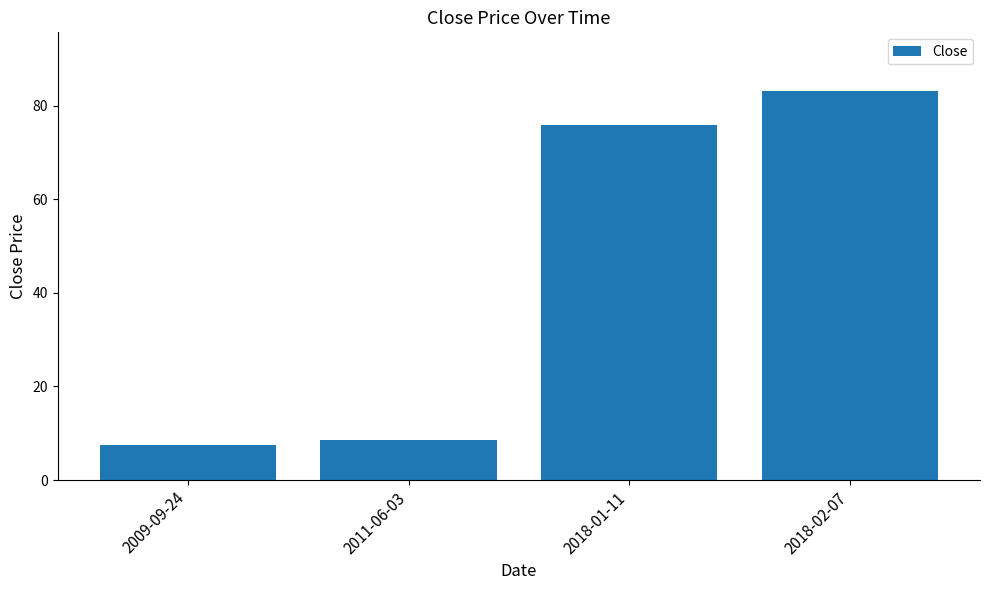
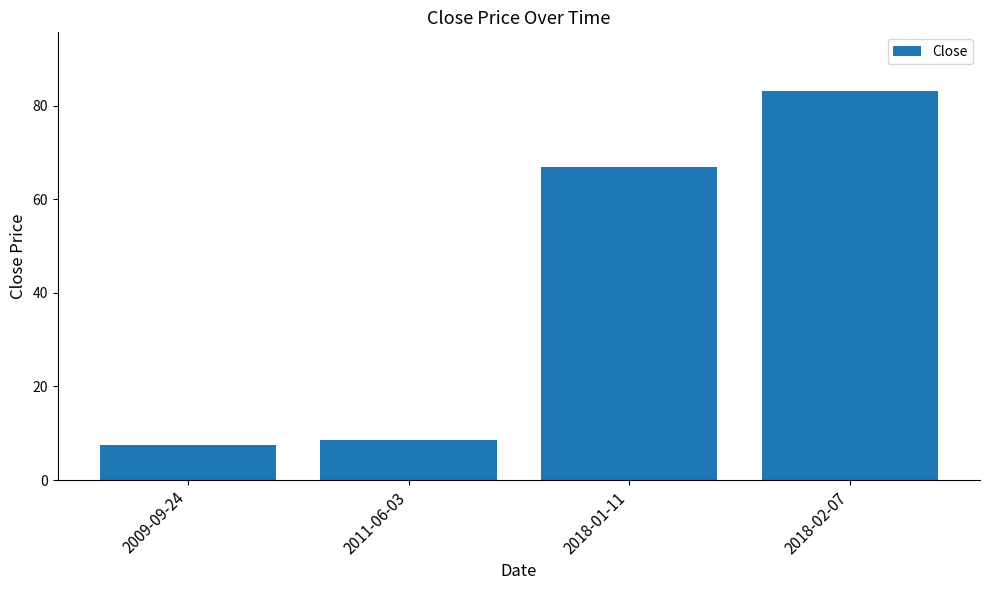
2018-01-11: 76 -> 67
